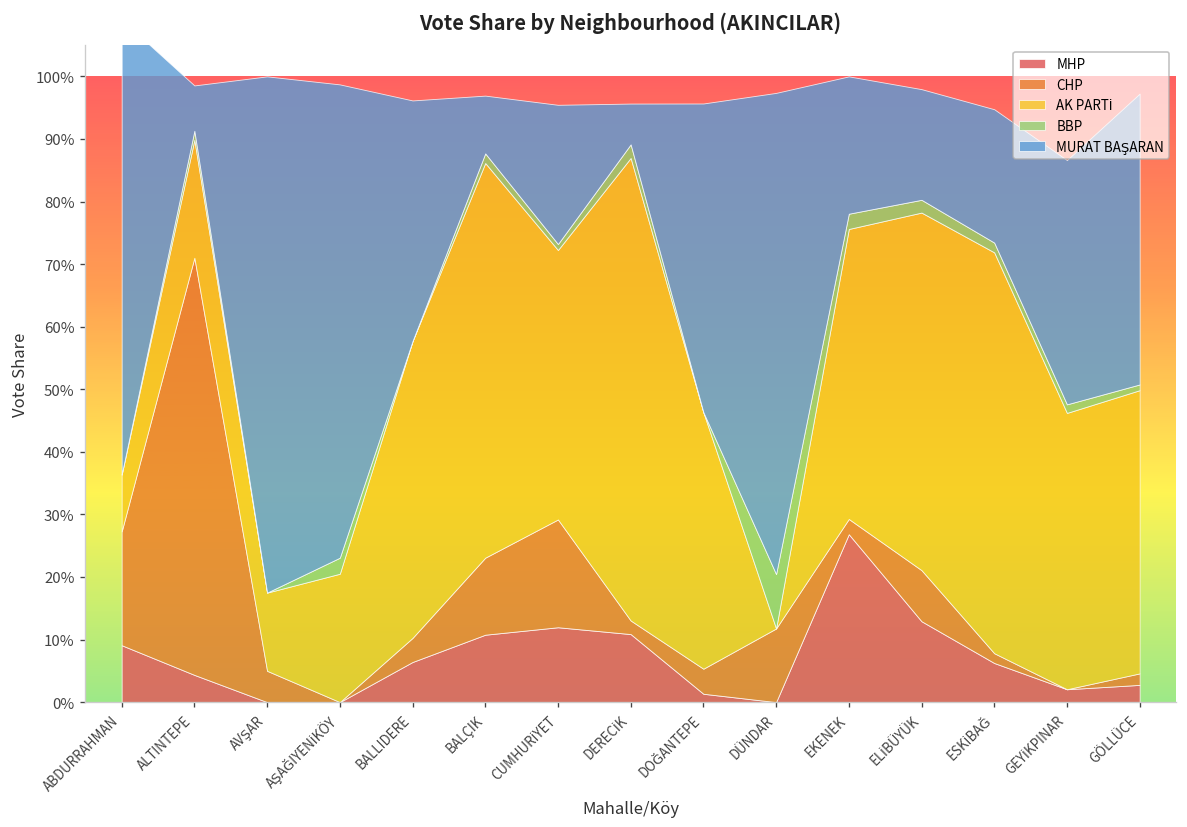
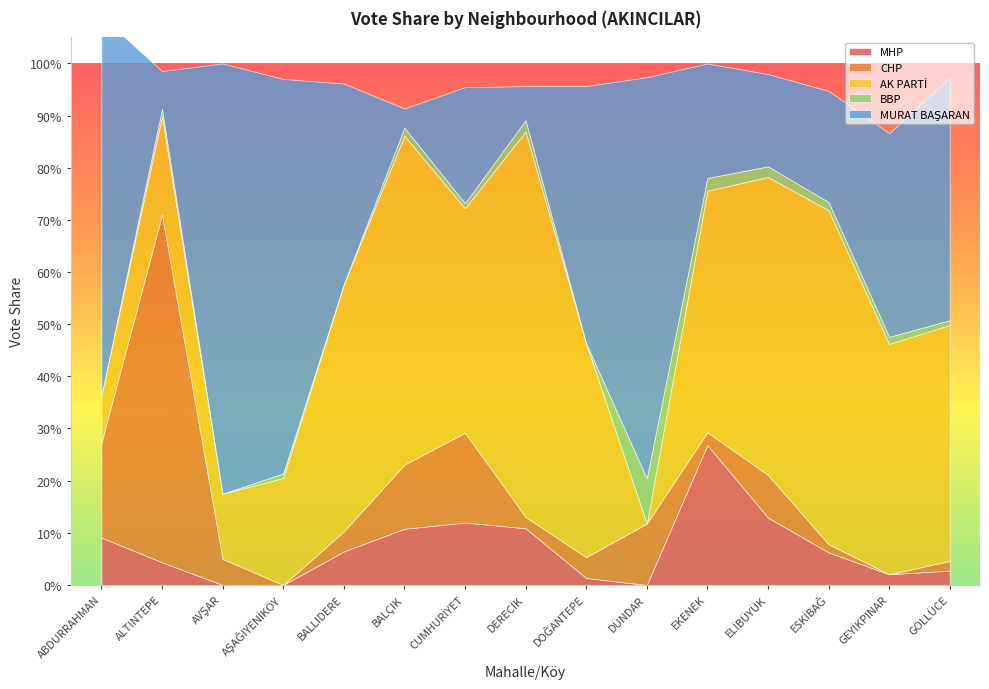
BBP, AŞAĞIYENİKÖY: 3% -> 1%
MURAT BAŞARAN, BALÇIK: 9% -> 4%
